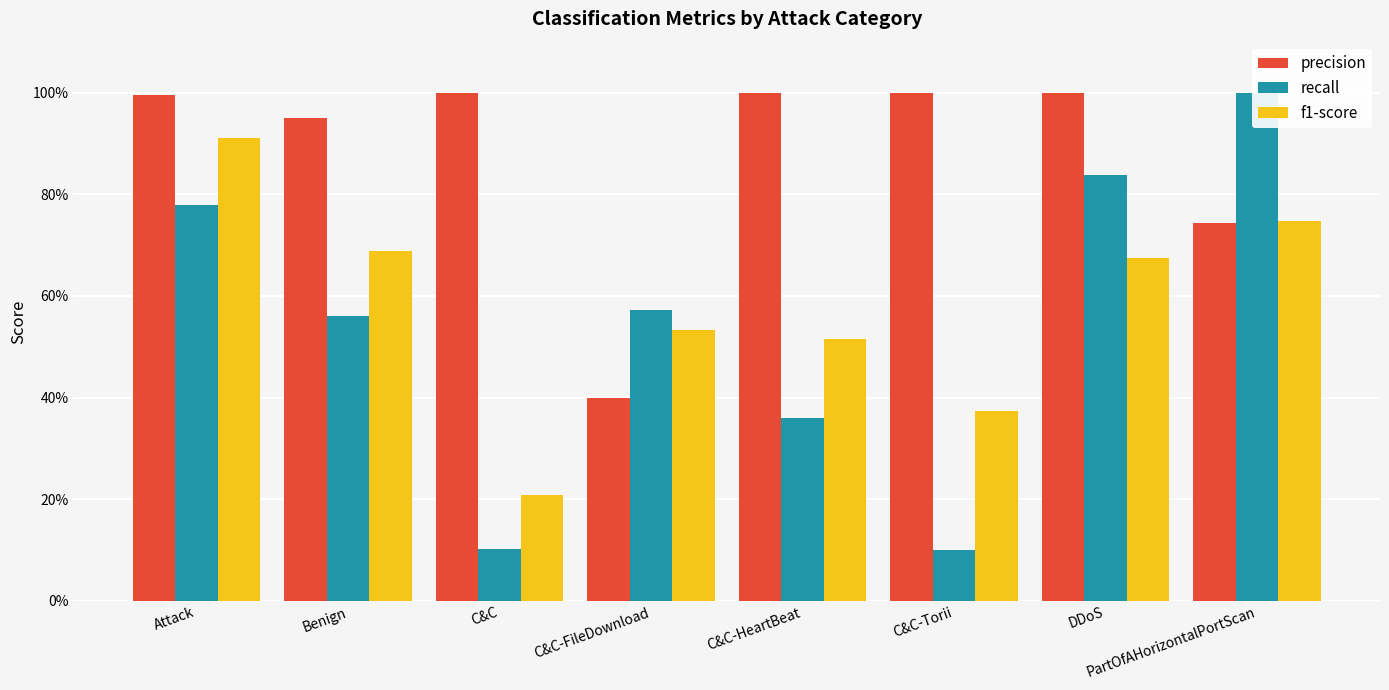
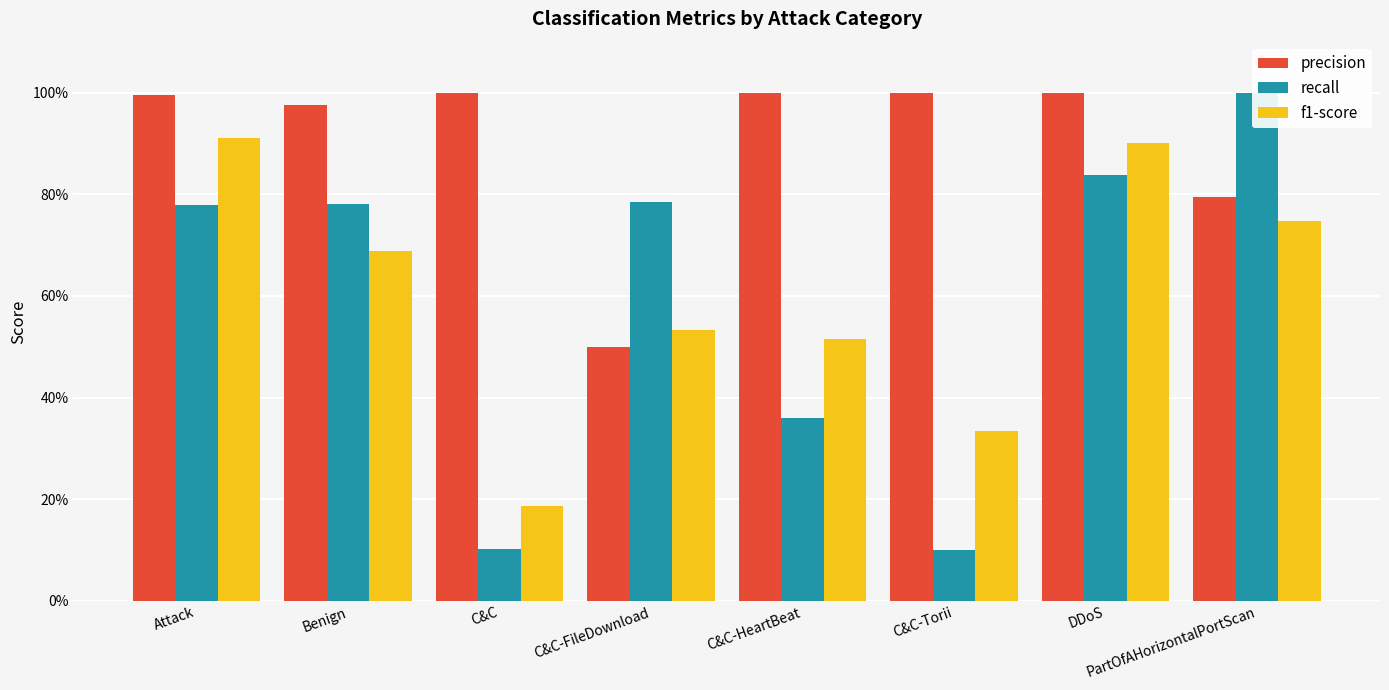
precision, Benign: 95% -> 98%
recall, Benign: 56% -> 78%
f1-score, C&C: 21% -> 19%
precision, C&C-FileDownload: 40% -> 50%
recall, C&C-FileDownload: 57% -> 78%
f1-score, C&C-Torii: 37% -> 33%
f1-score, DDoS: 67% -> 90%
precision, PartOfAHorizontalPortScan: 74% -> 79%
